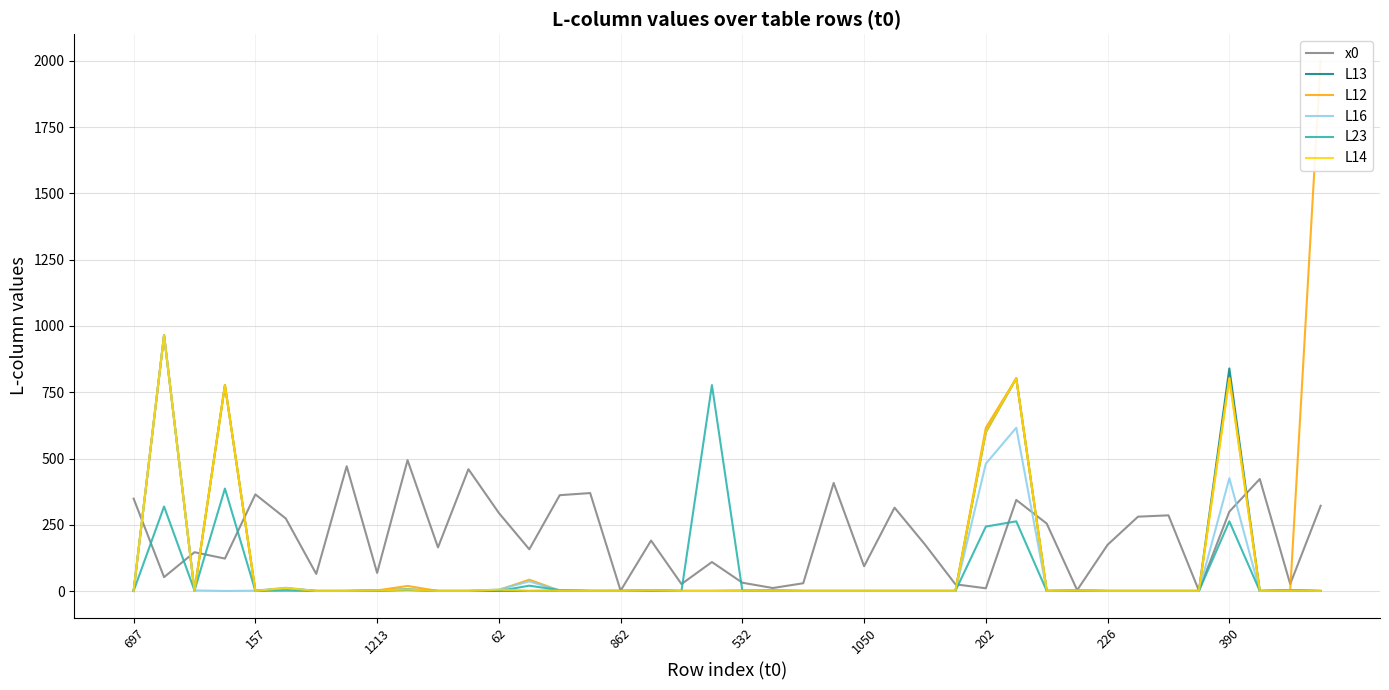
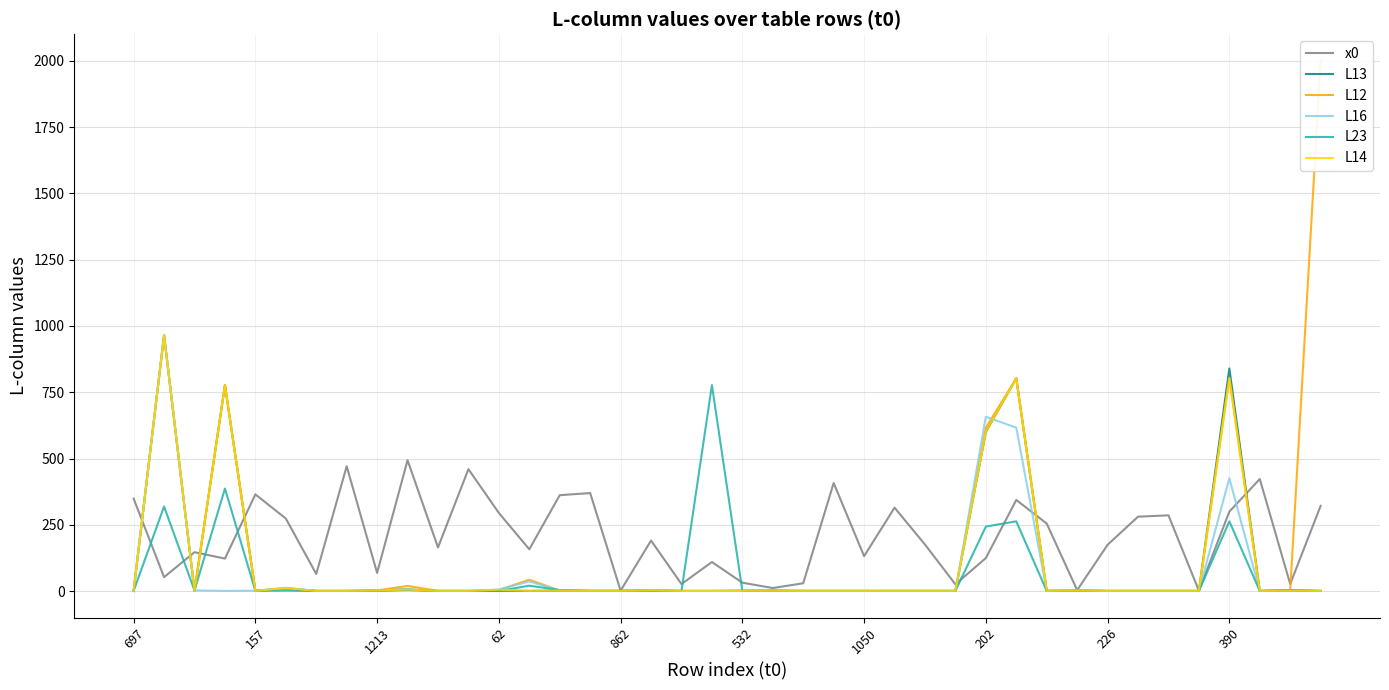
x0, 1050: 90 -> 130
x0, 202: 10 -> 130
L16, 202: 480 -> 660
